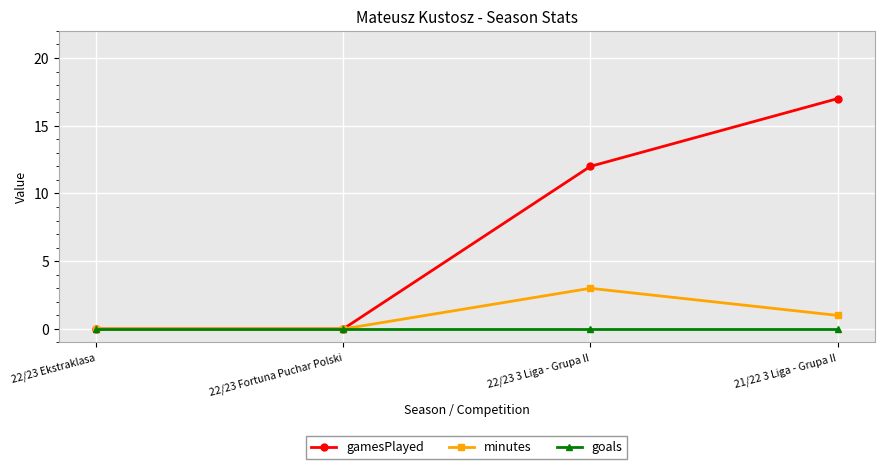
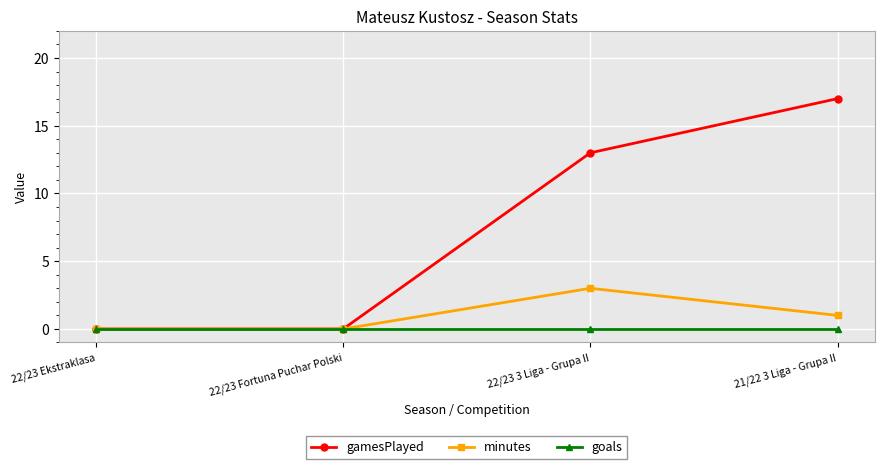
gamesPlayed, 22/23 3 Liga - Grupa II: 12 -> 13
